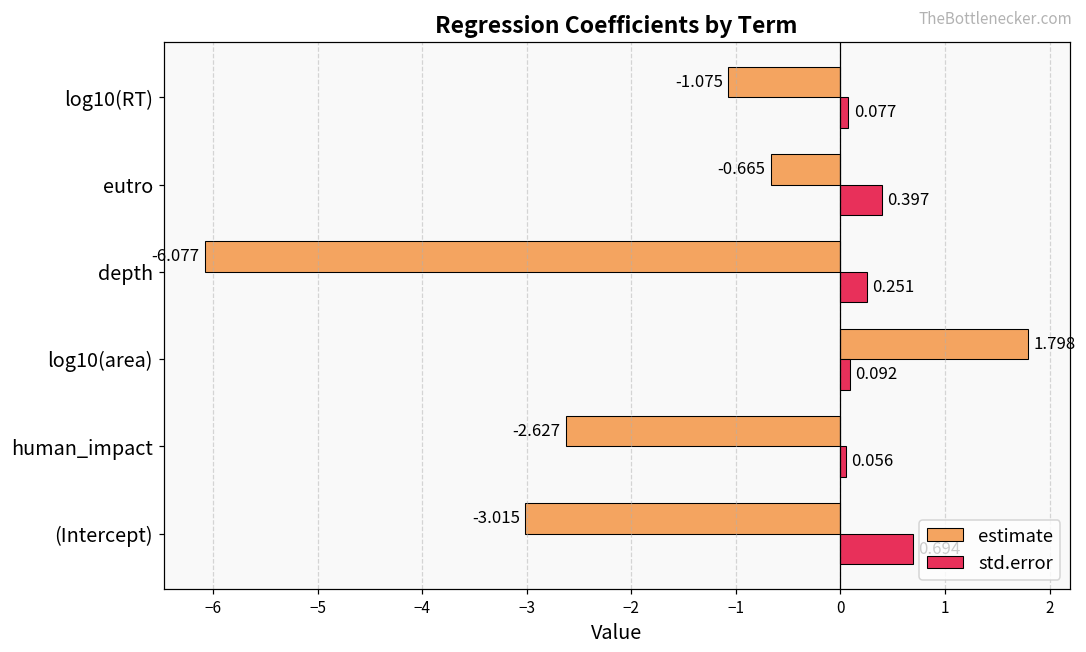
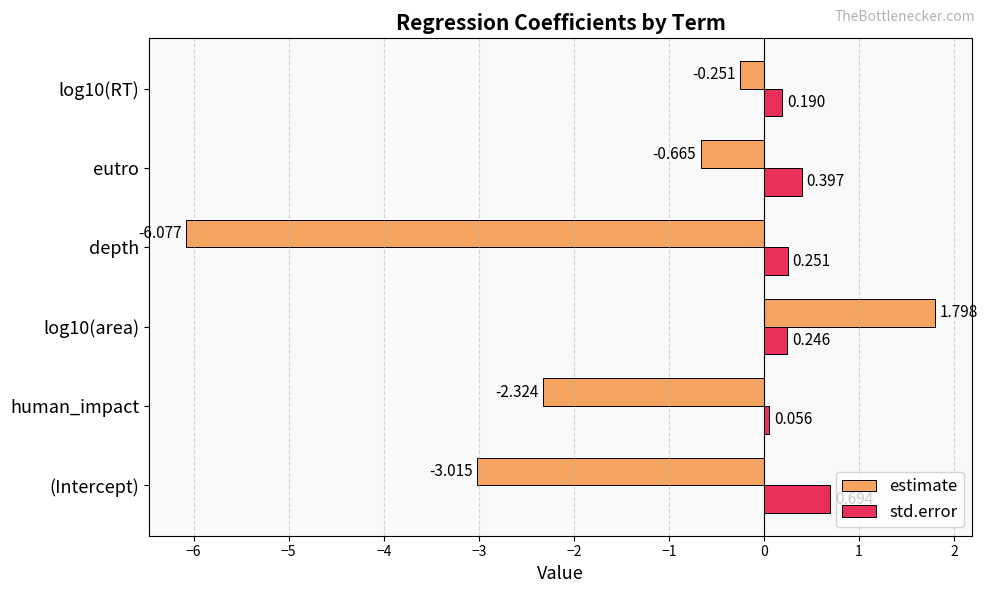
estimate, log10(RT): -1.075 -> -0.251
std.error, log10(RT): 0.077 -> 0.190
std.error, log10(area): 0.092 -> 0.246
estimate, human_impact: -2.627 -> -2.324
